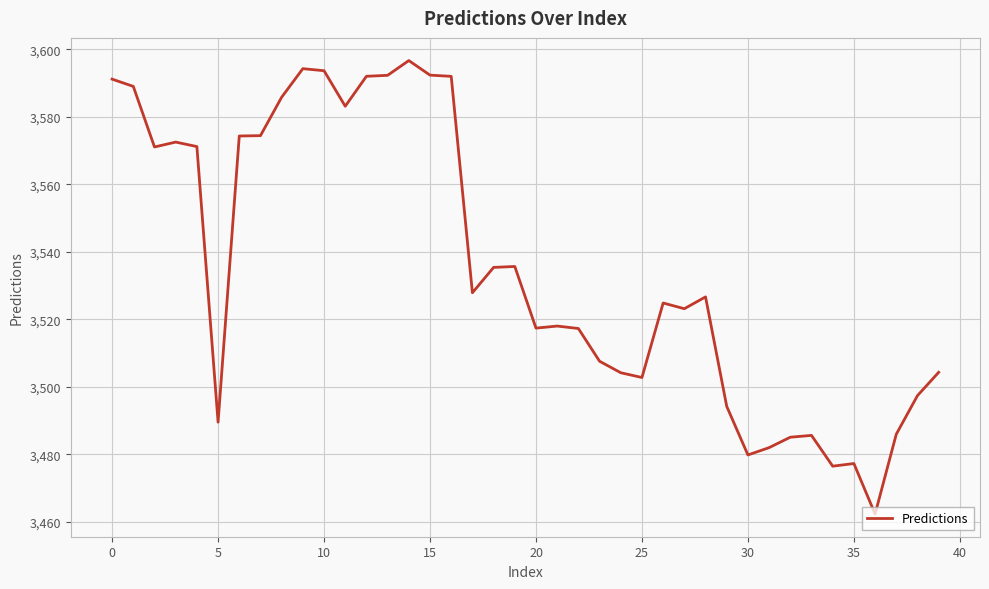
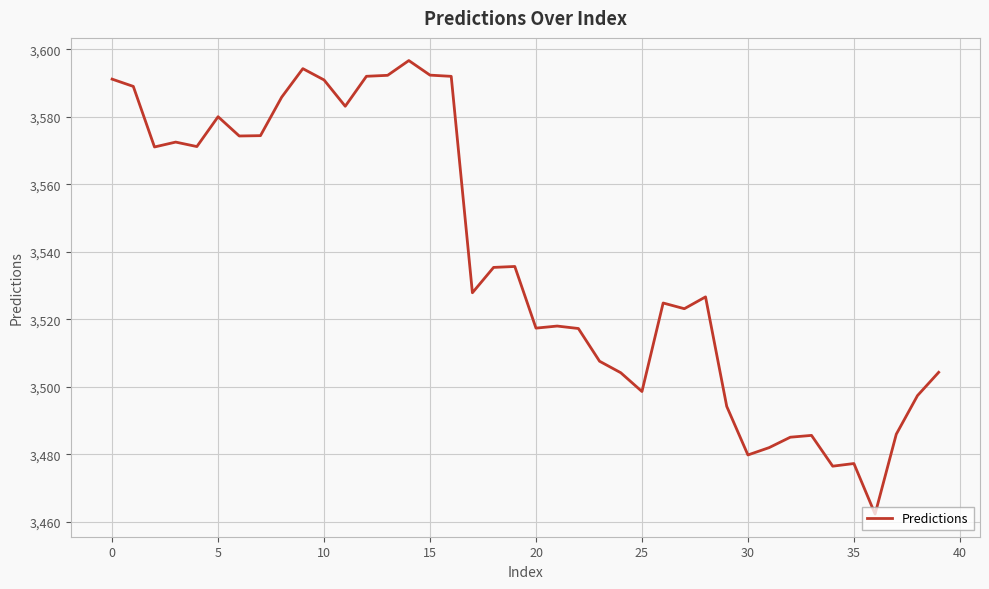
5: 3,490 -> 3,580
10: 3,594 -> 3,591
25: 3,503 -> 3,499
